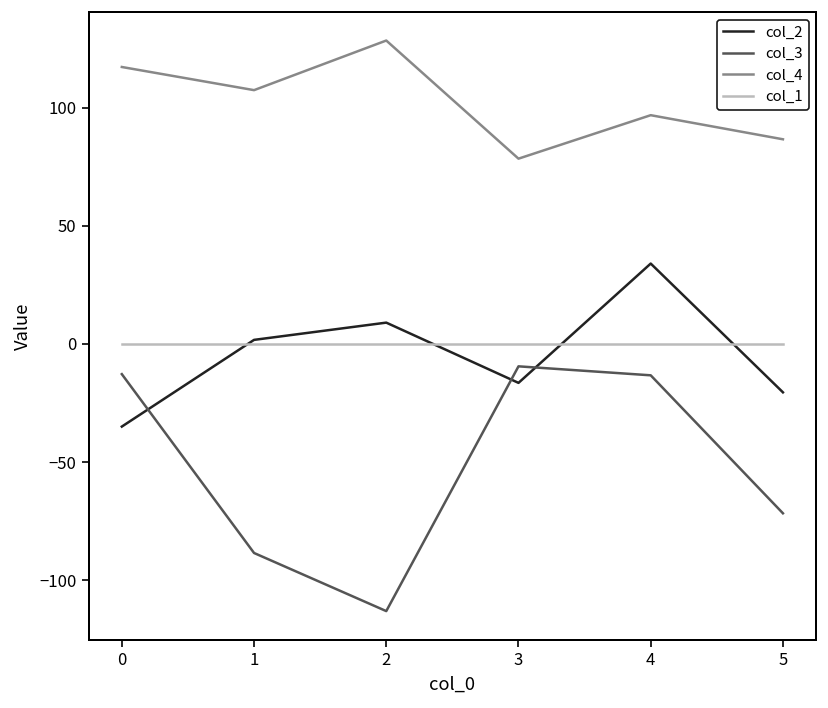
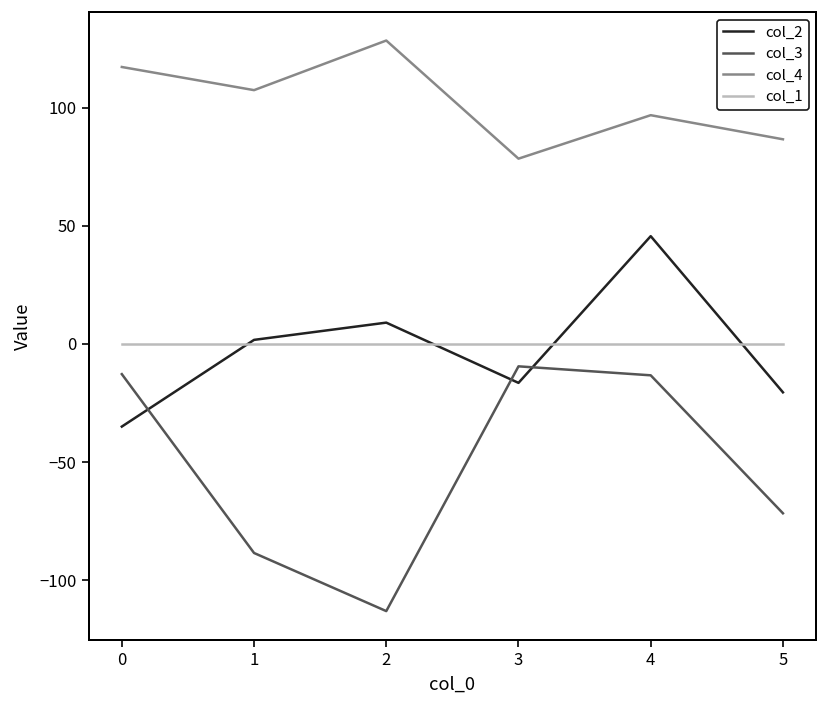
col_2, 4: 34 -> 46
